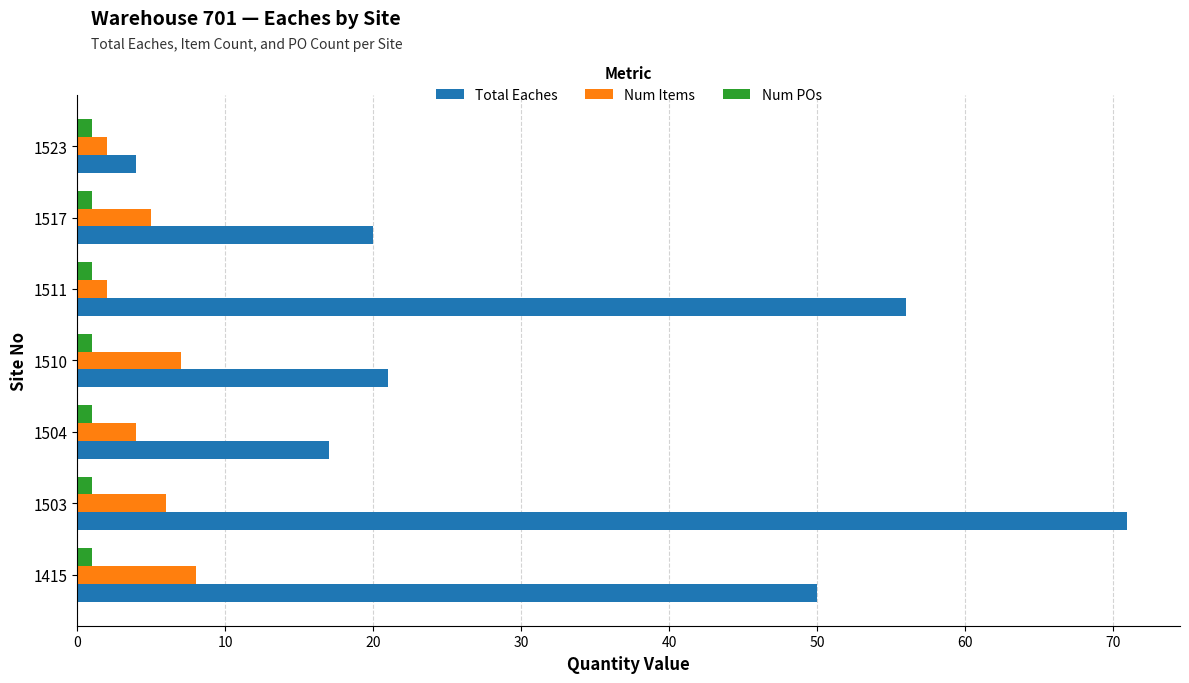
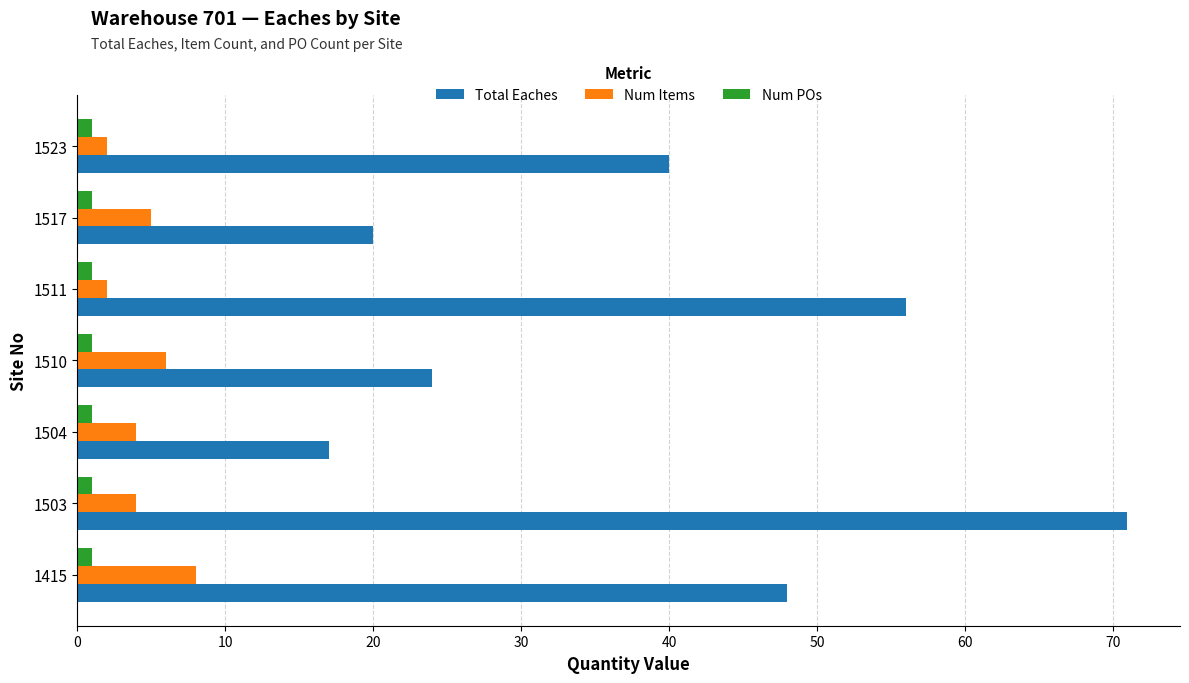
Total Eaches, 1523: 4 -> 40
Num Items, 1510: 7 -> 6
Total Eaches, 1510: 21 -> 24
Num Items, 1503: 6 -> 4
Total Eaches, 1415: 50 -> 48
